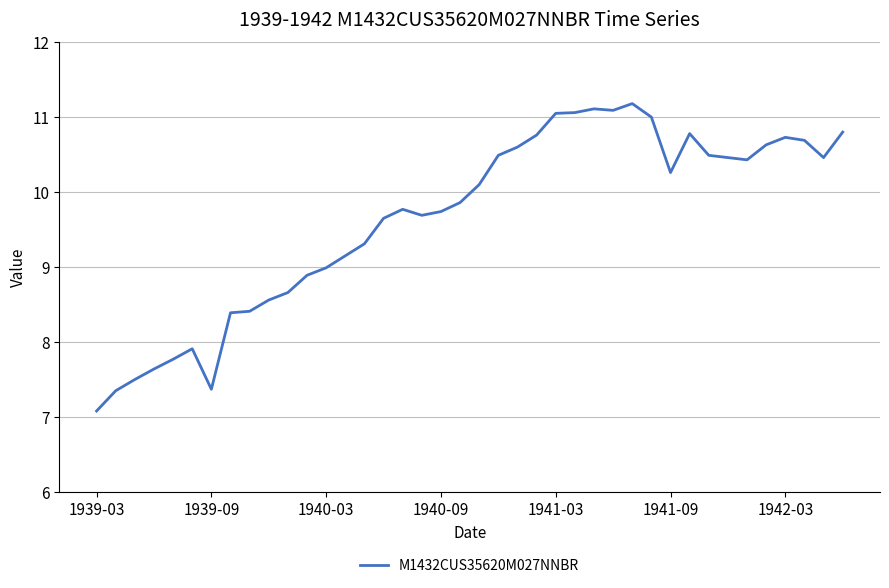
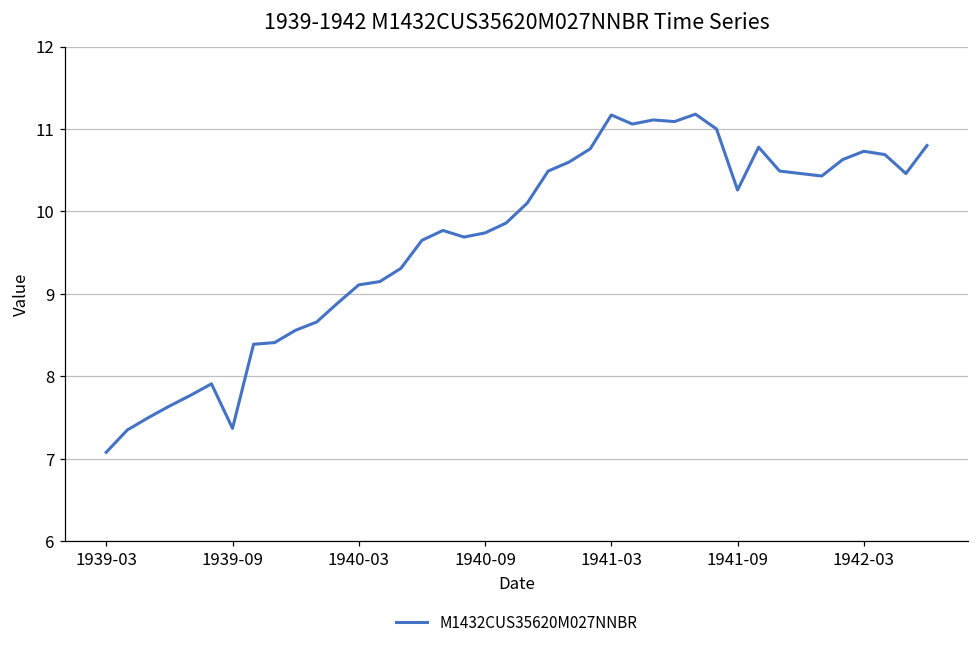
1940-03: 9.0 -> 9.1
1941-03: 11.1 -> 11.2
